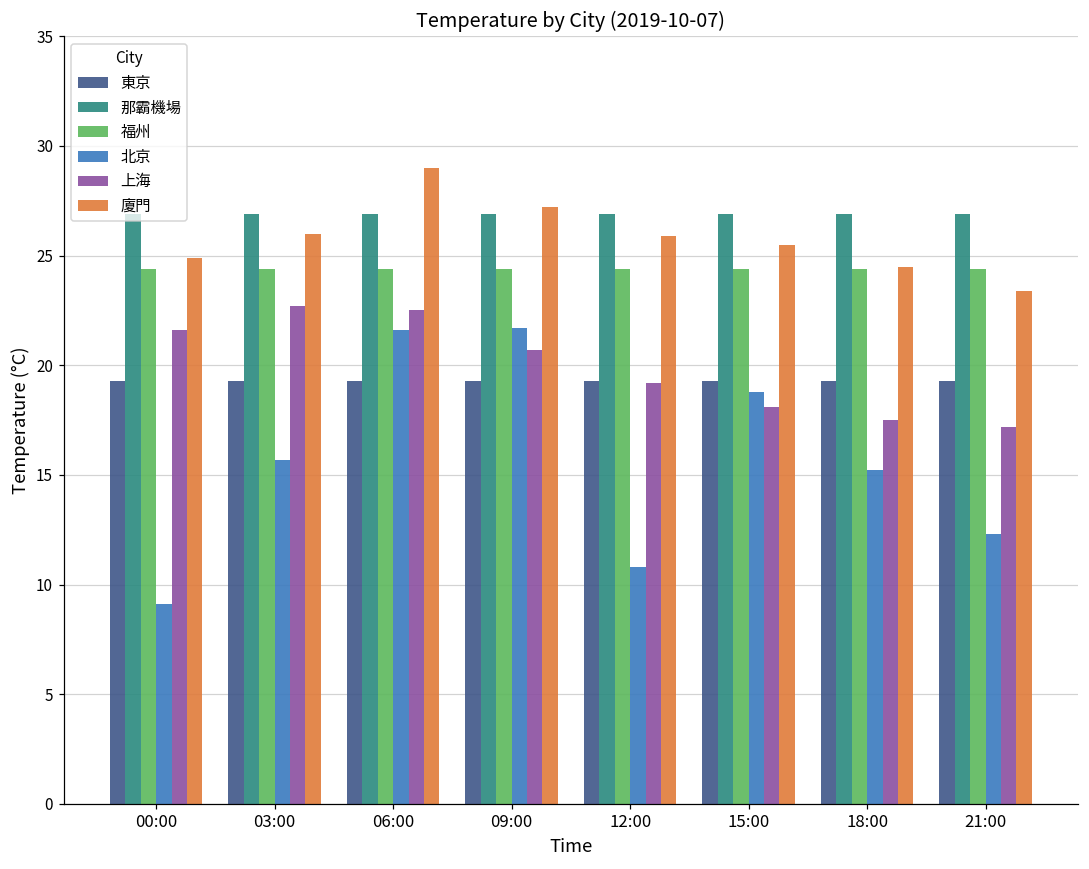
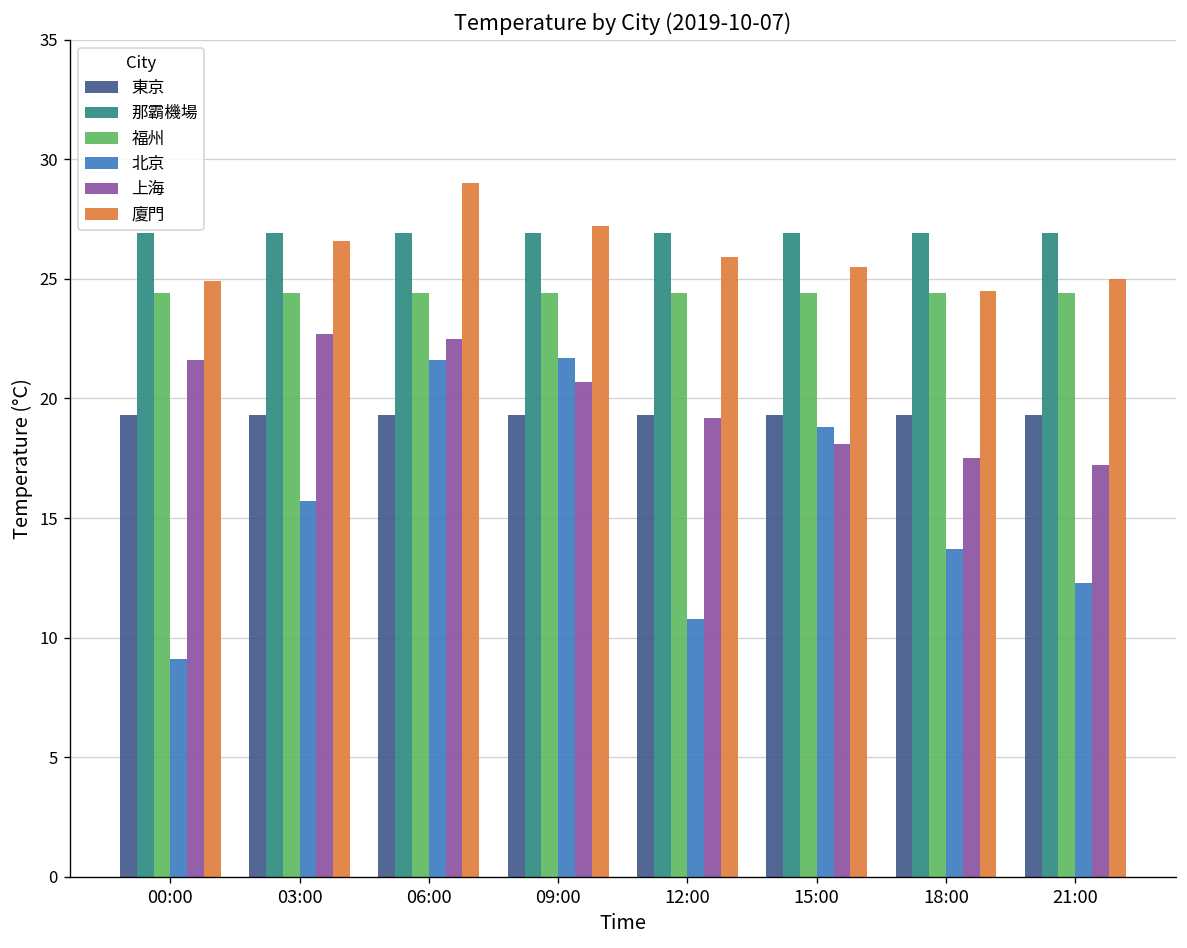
廈門, 03:00: 26.0 -> 26.6
北京, 18:00: 15.2 -> 13.7
廈門, 21:00: 23.4 -> 25.0
